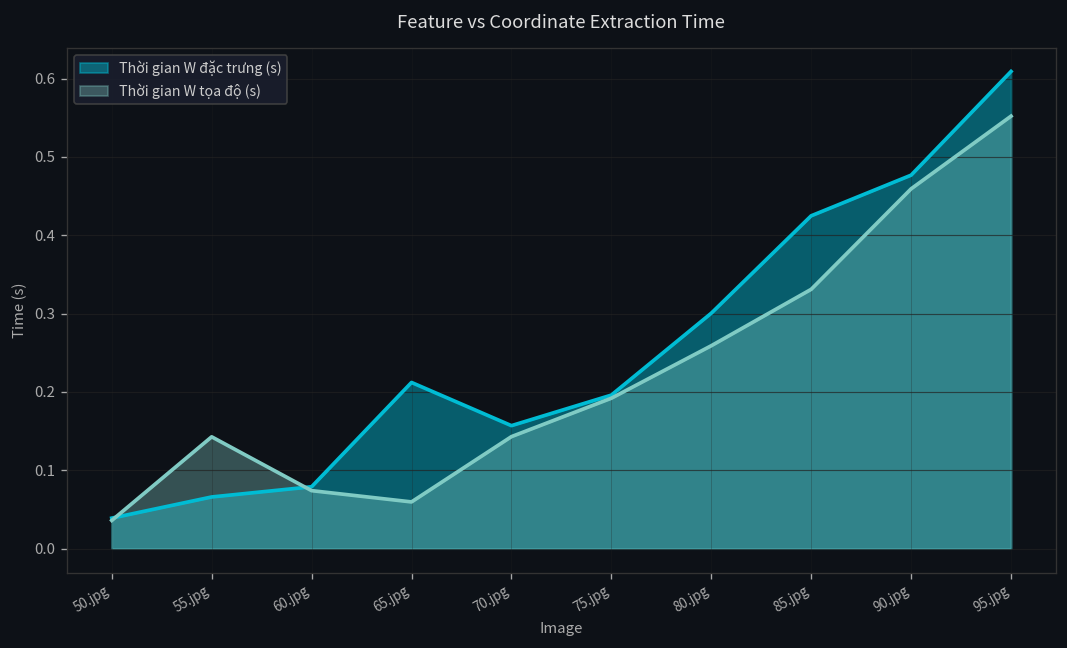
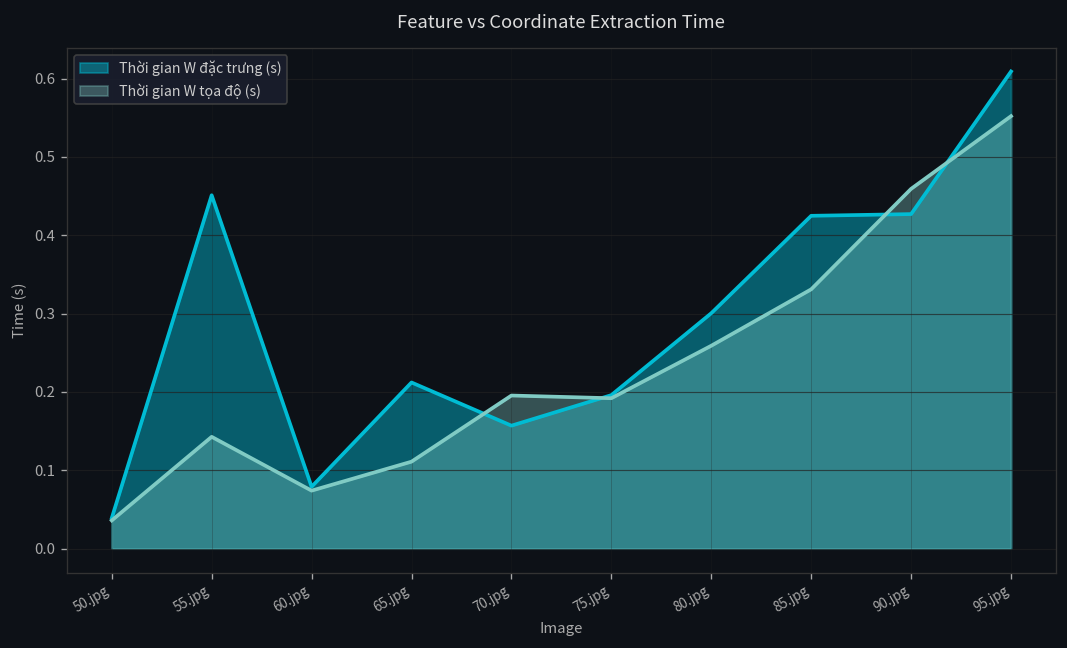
Thời gian W đặc trưng (s), 55.jpg: 0.07 -> 0.45
Thời gian W tọa độ (s), 65.jpg: 0.06 -> 0.11
Thời gian W tọa độ (s), 70.jpg: 0.14 -> 0.20
Thời gian W đặc trưng (s), 90.jpg: 0.48 -> 0.43
